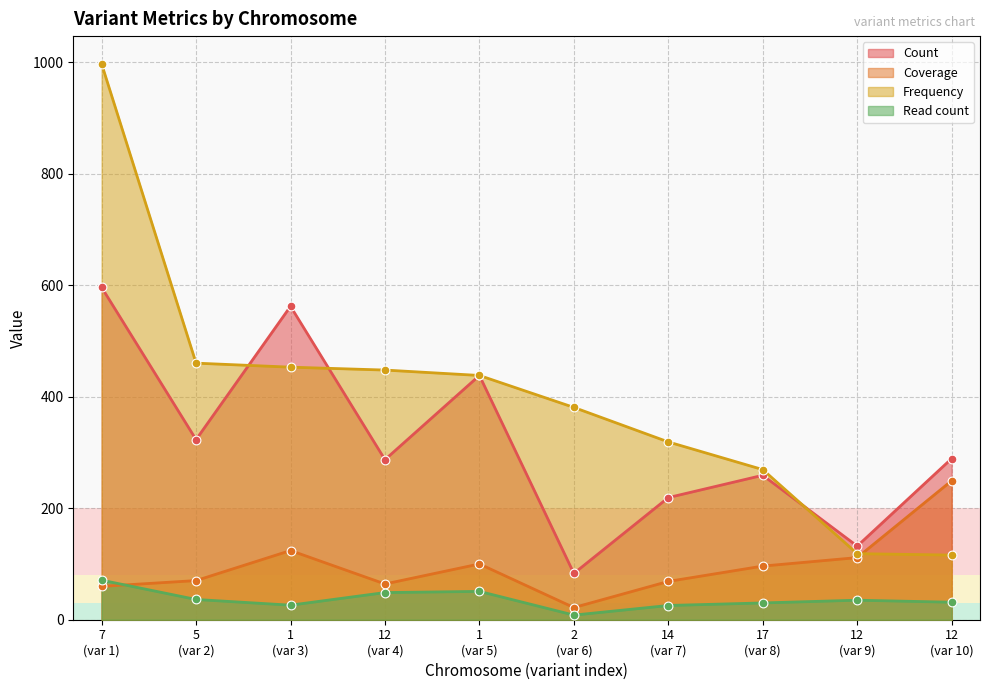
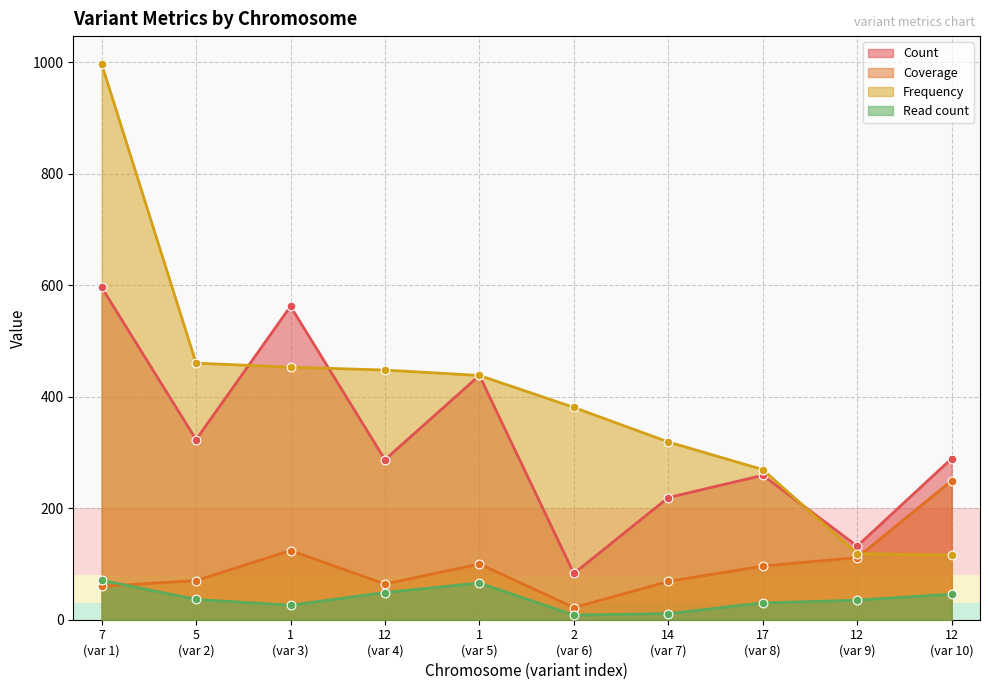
Read count, 1 (var 5): 50 -> 70
Read count, 14 (var 7): 30 -> 10
Read count, 12 (var 10): 30 -> 50
